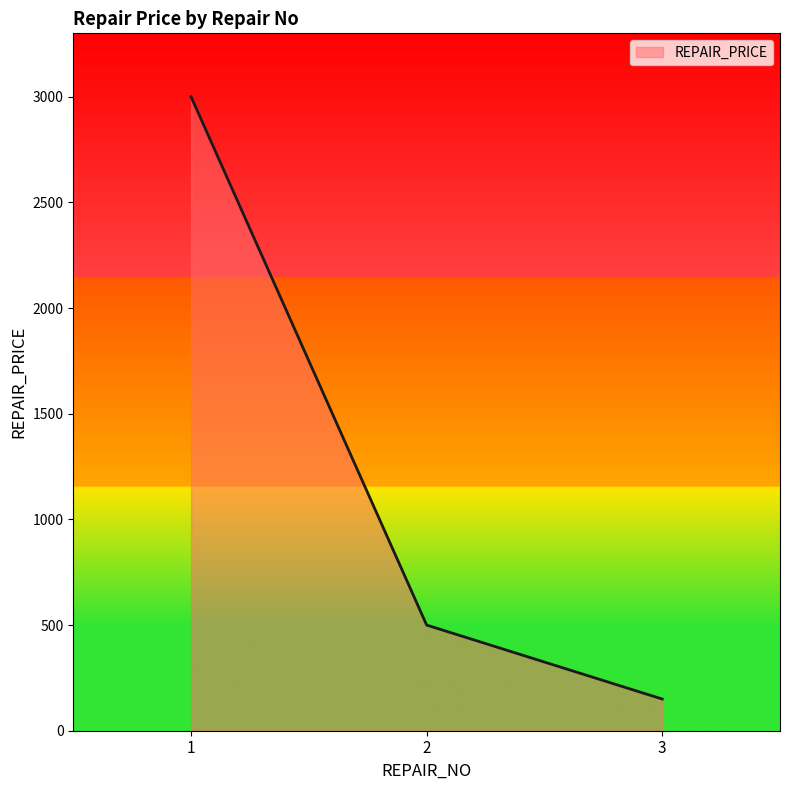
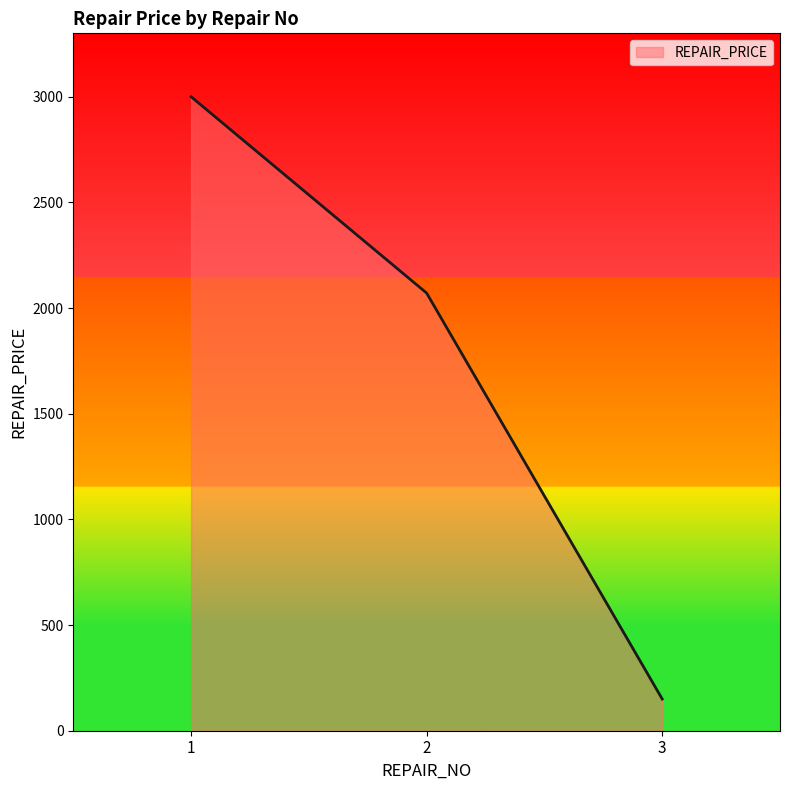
2: 500 -> 2070
